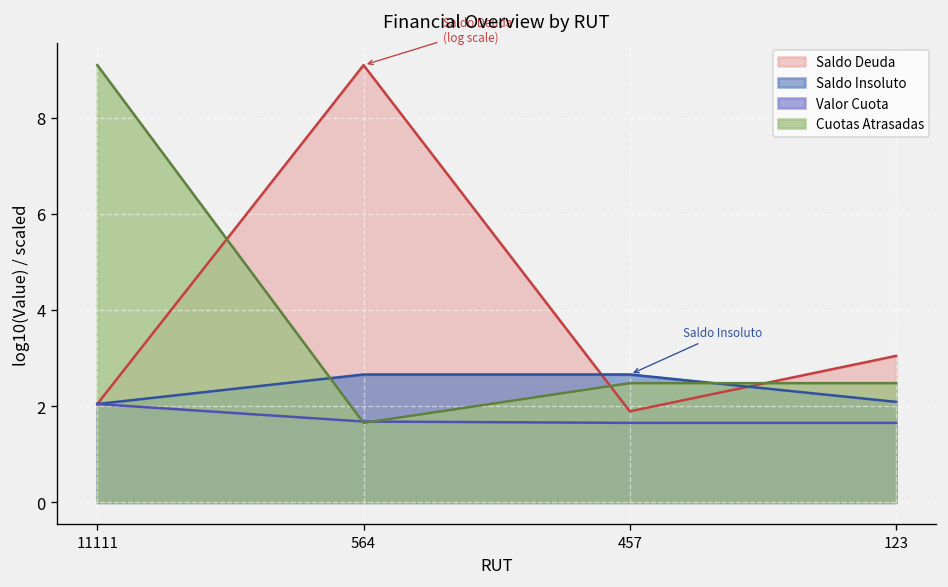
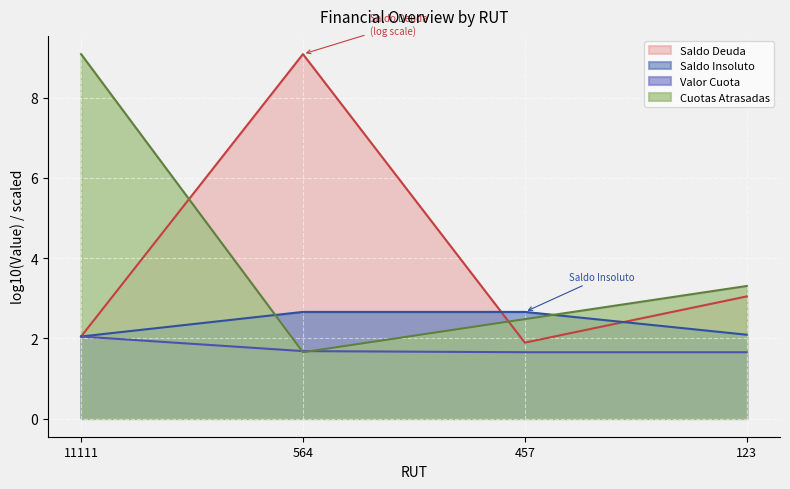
Cuotas Atrasadas, 123: 2.5 -> 3.3
